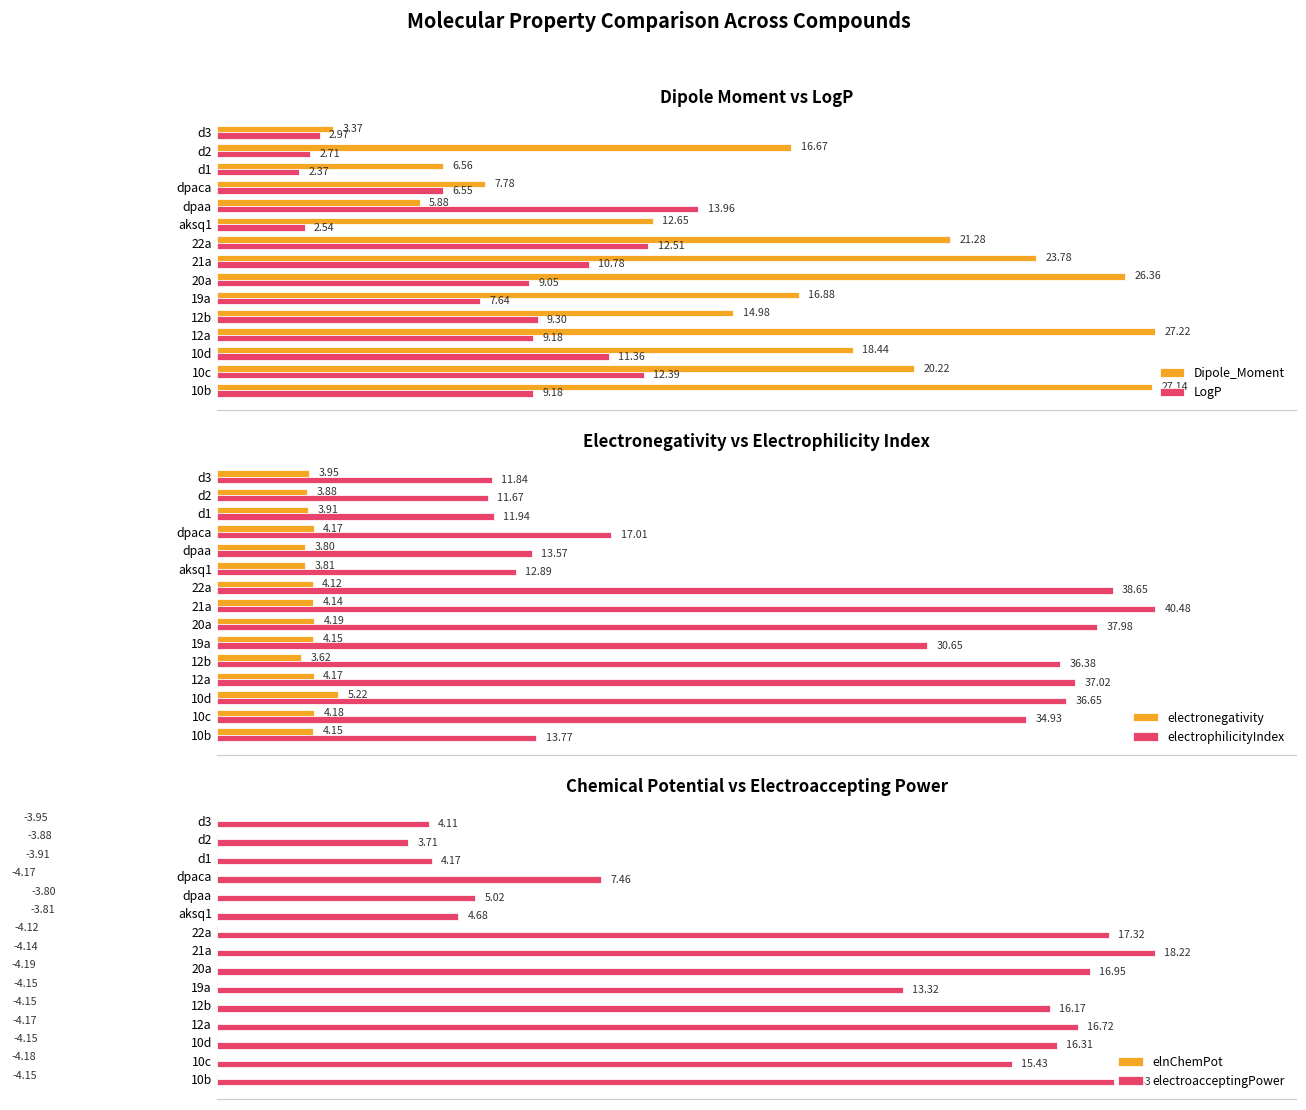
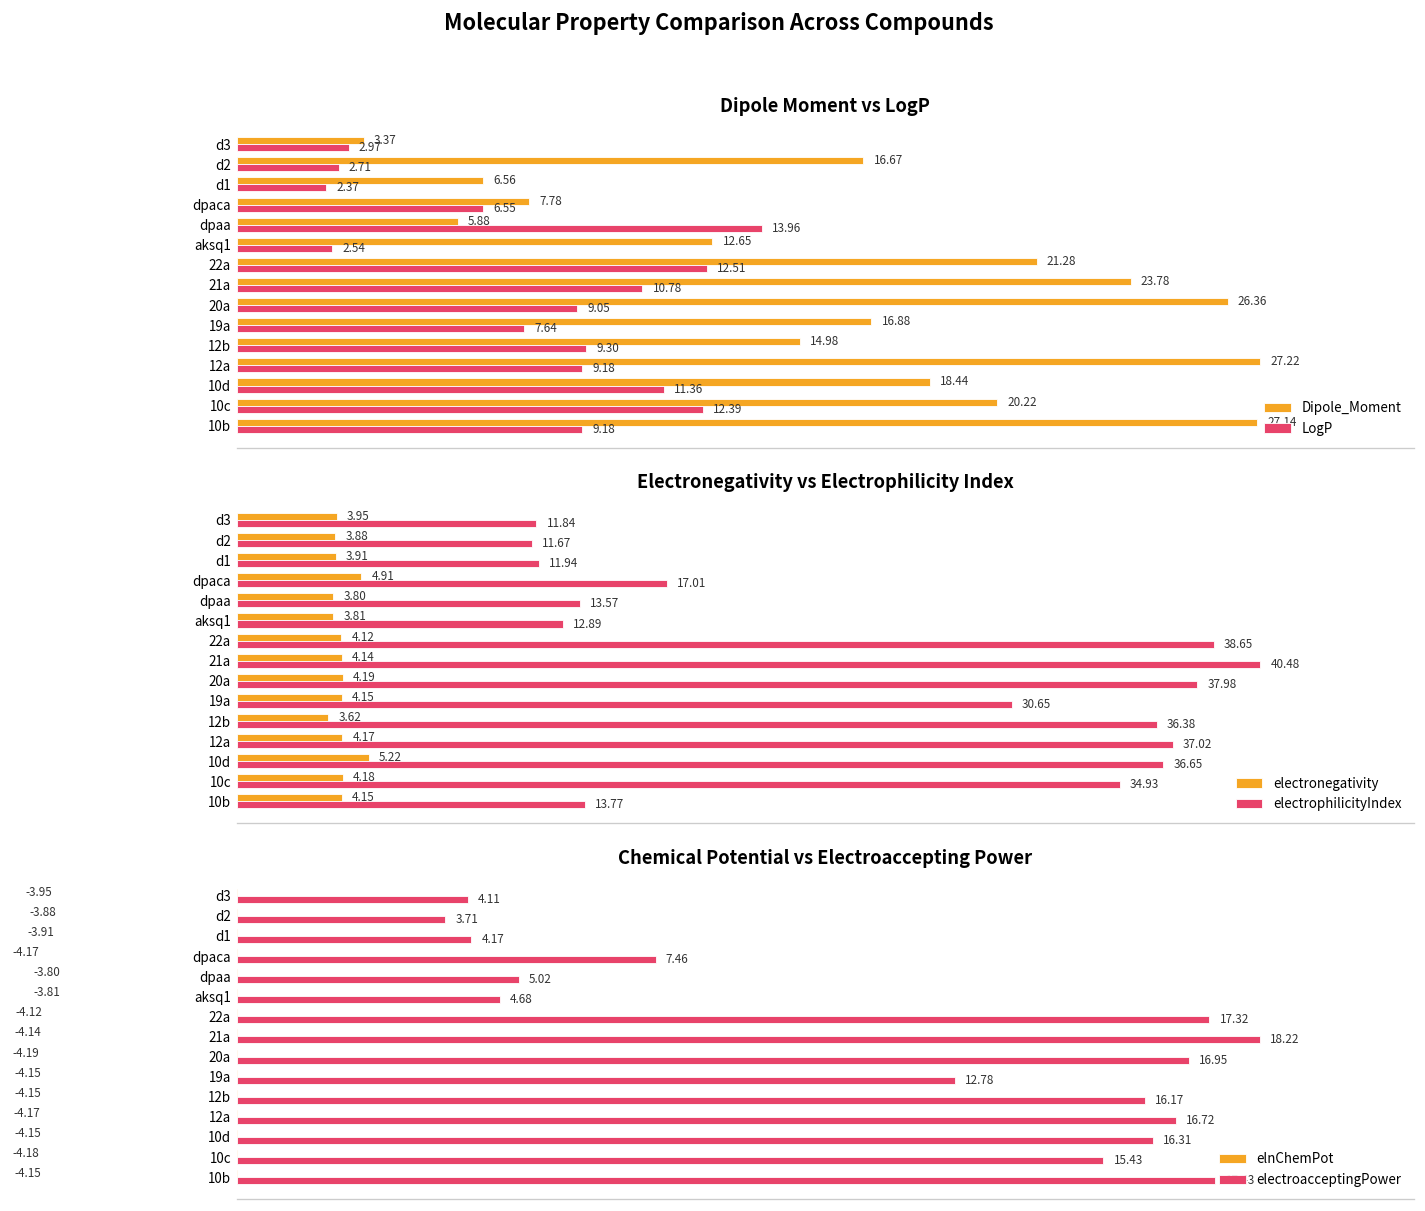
Electronegativity vs Electrophilicity Index, electronegativity, dpaca: 4.17 -> 4.91
Chemical Potential vs Electroaccepting Power, electroacceptingPower, 19a: 13.32 -> 12.78
